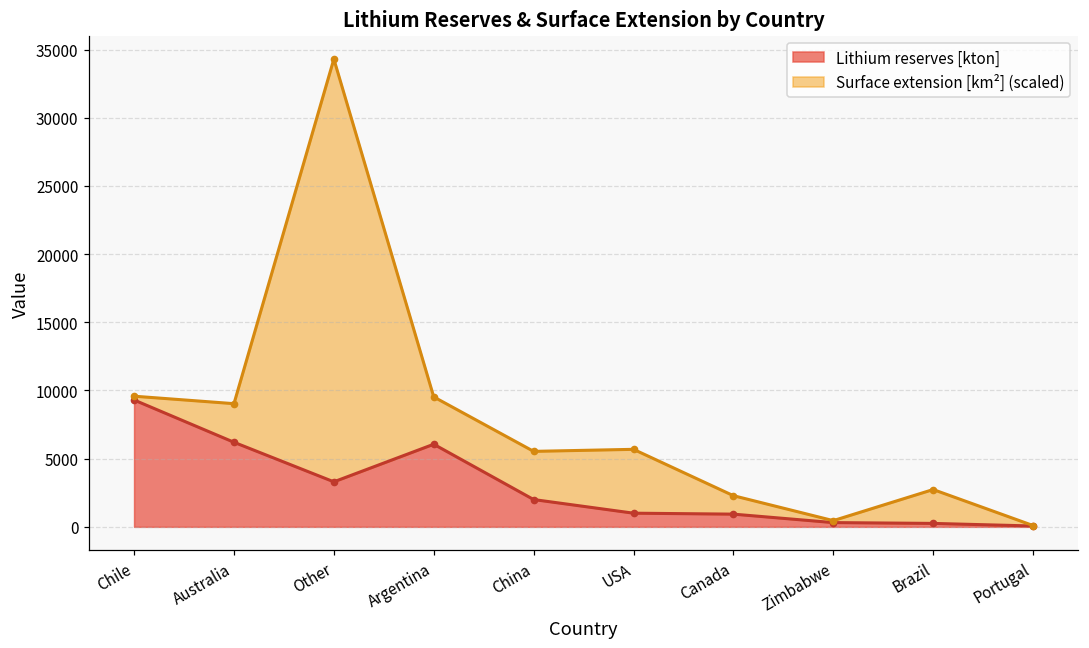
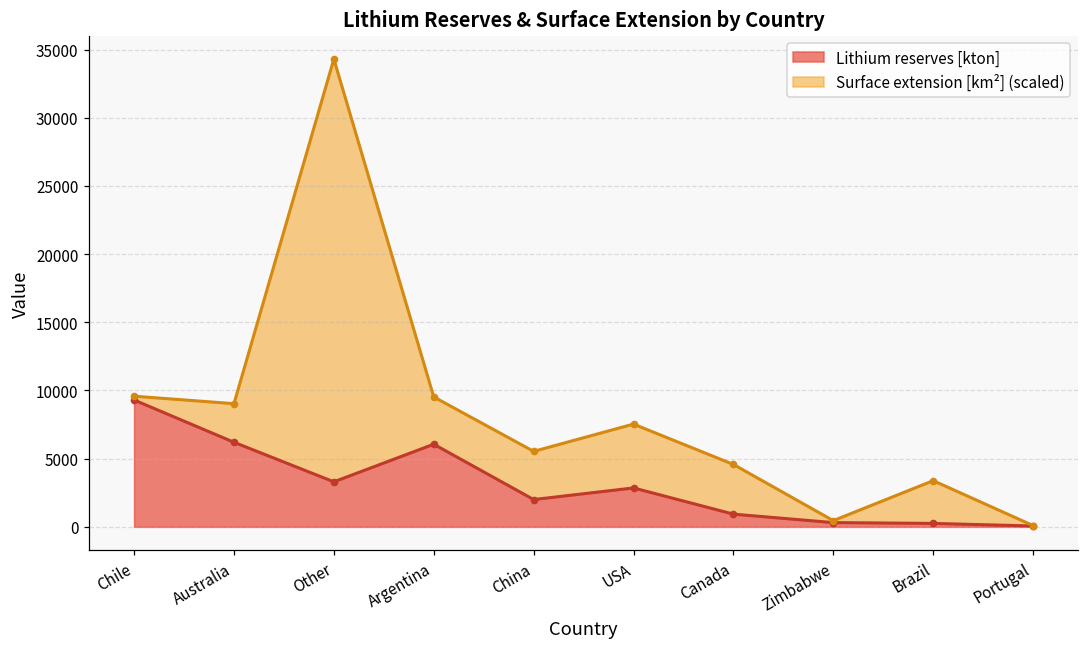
Lithium reserves [kton], USA: 1000 -> 2900
Surface extension [km²] (scaled), Canada: 1400 -> 3600
Surface extension [km²] (scaled), Brazil: 2500 -> 3100
